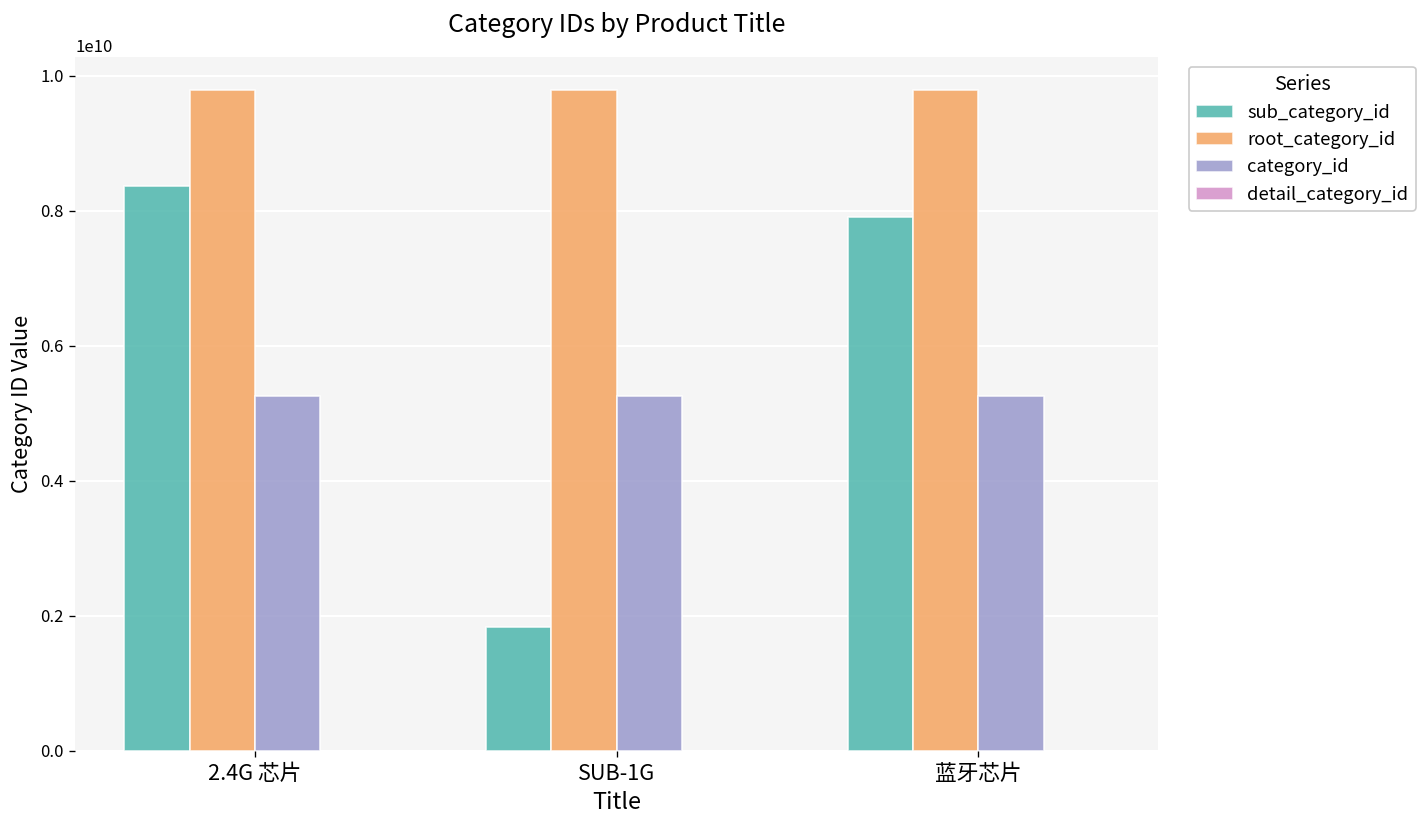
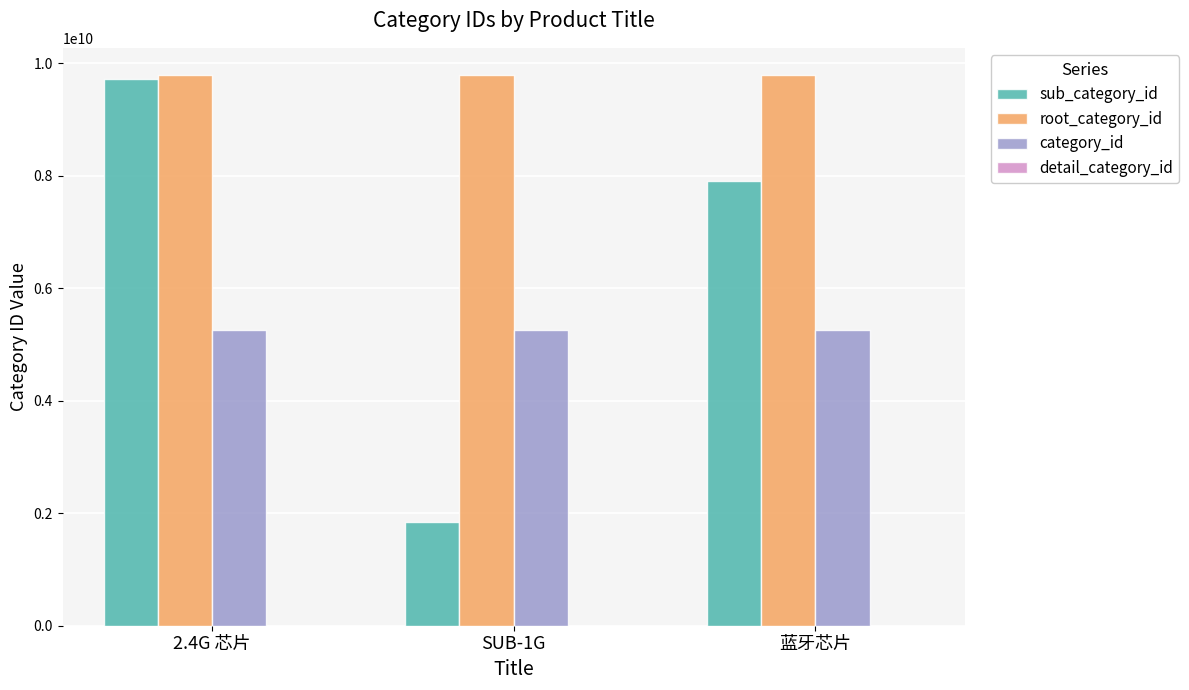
sub_category_id, 2.4G 芯片: 8400000000 -> 9700000000
